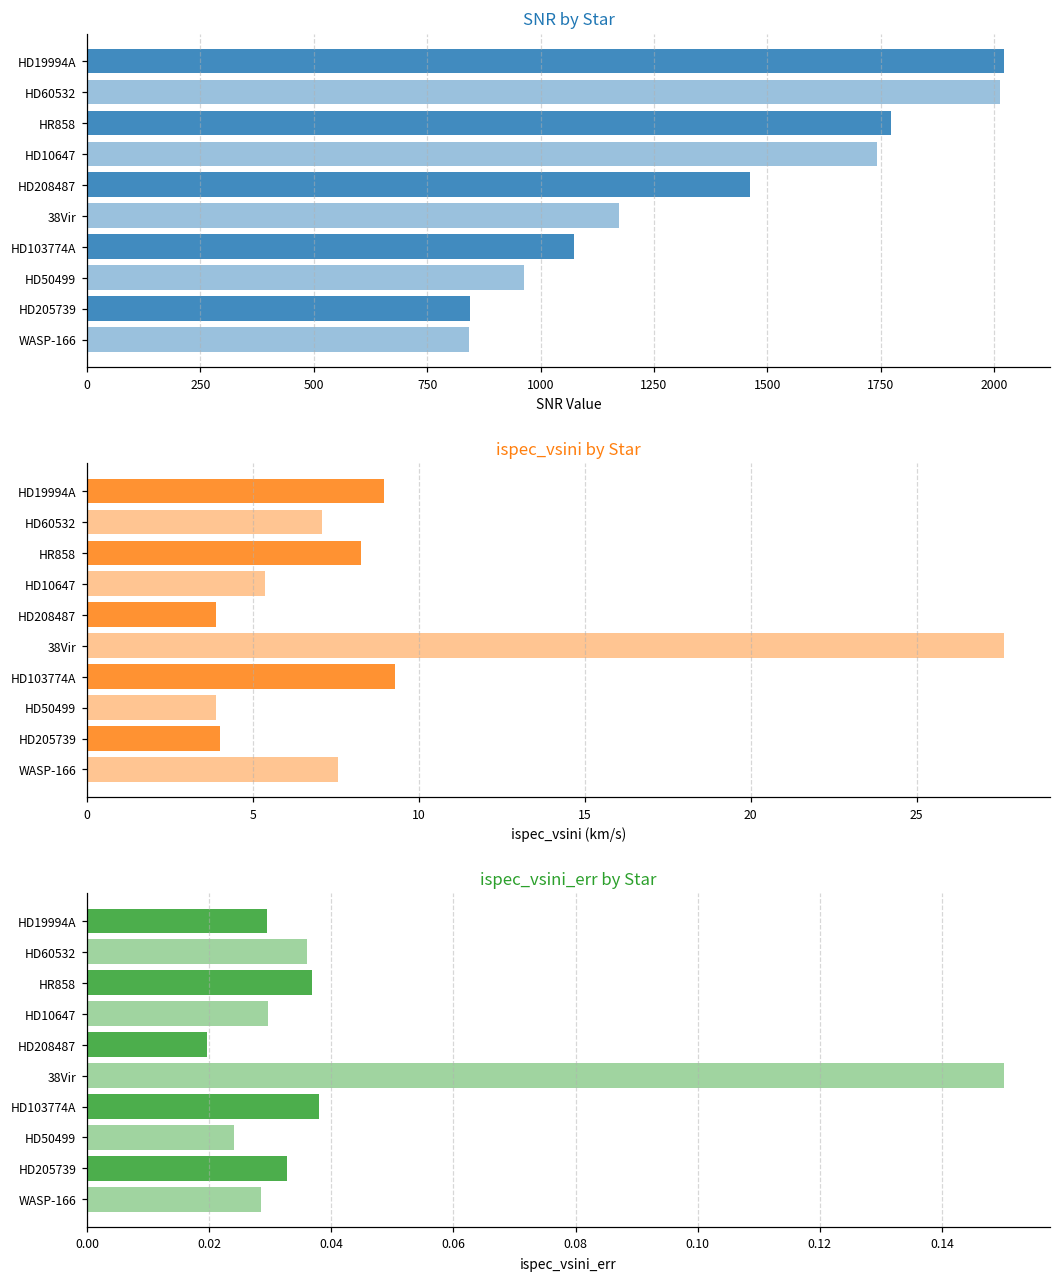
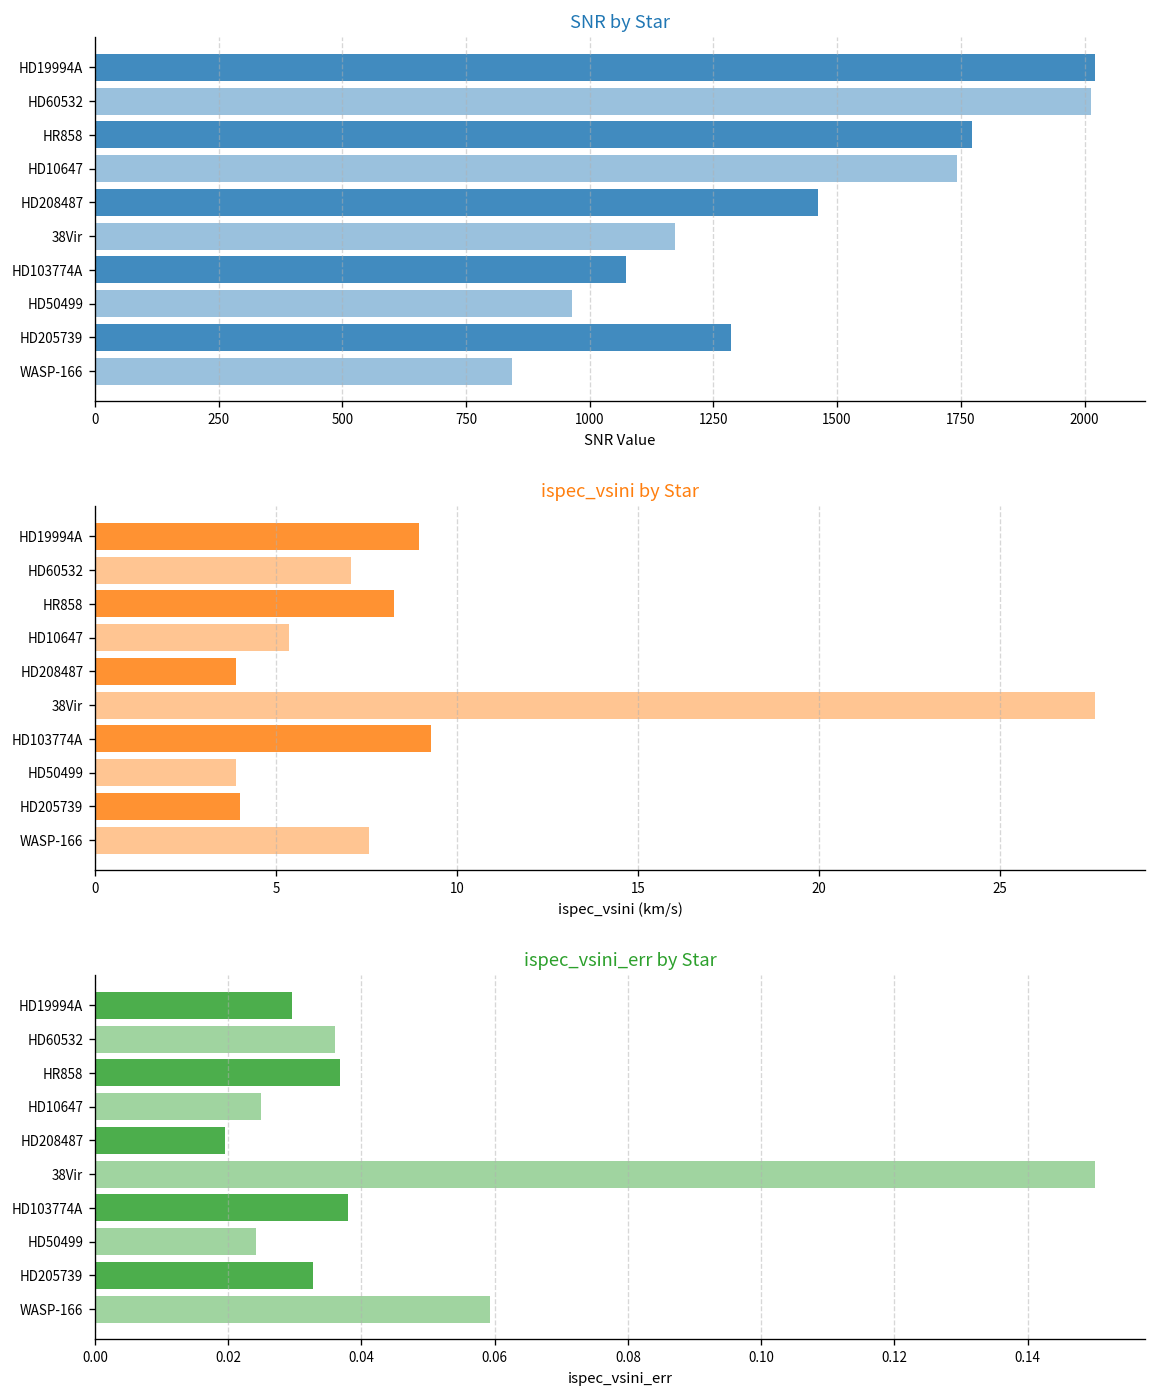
SNR by Star, HD205739: 840 -> 1280
ispec_vsini_err by Star, HD10647: 0.030 -> 0.025
ispec_vsini_err by Star, WASP-166: 0.028 -> 0.059
